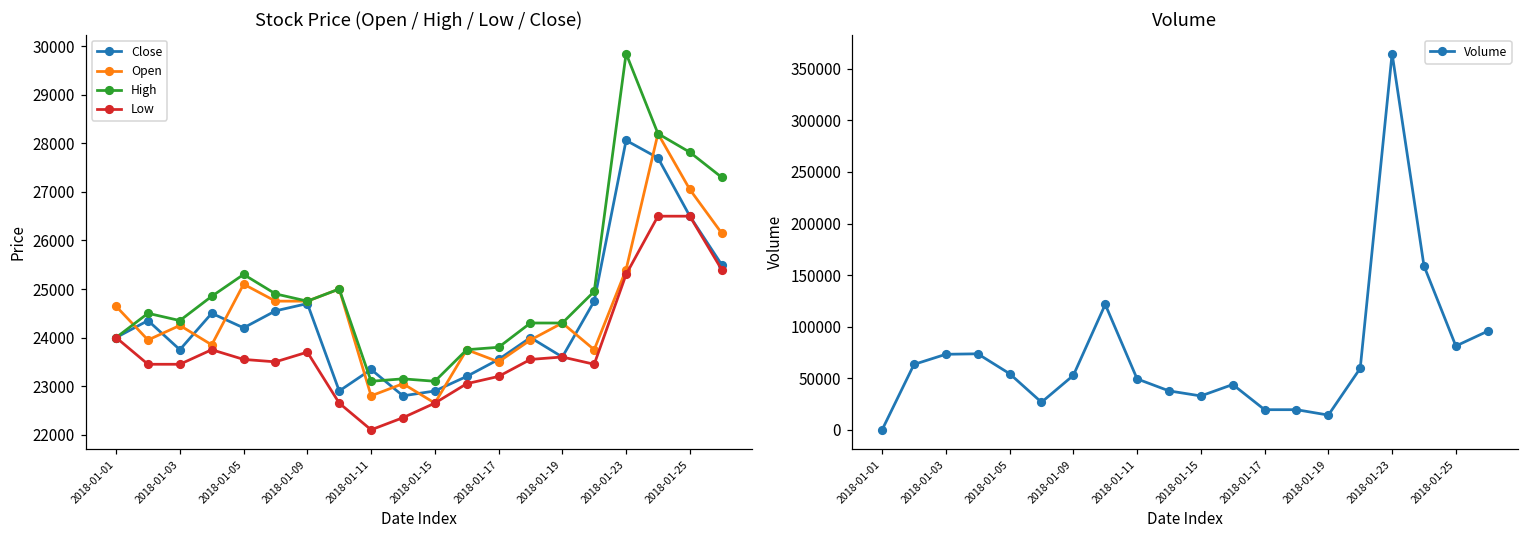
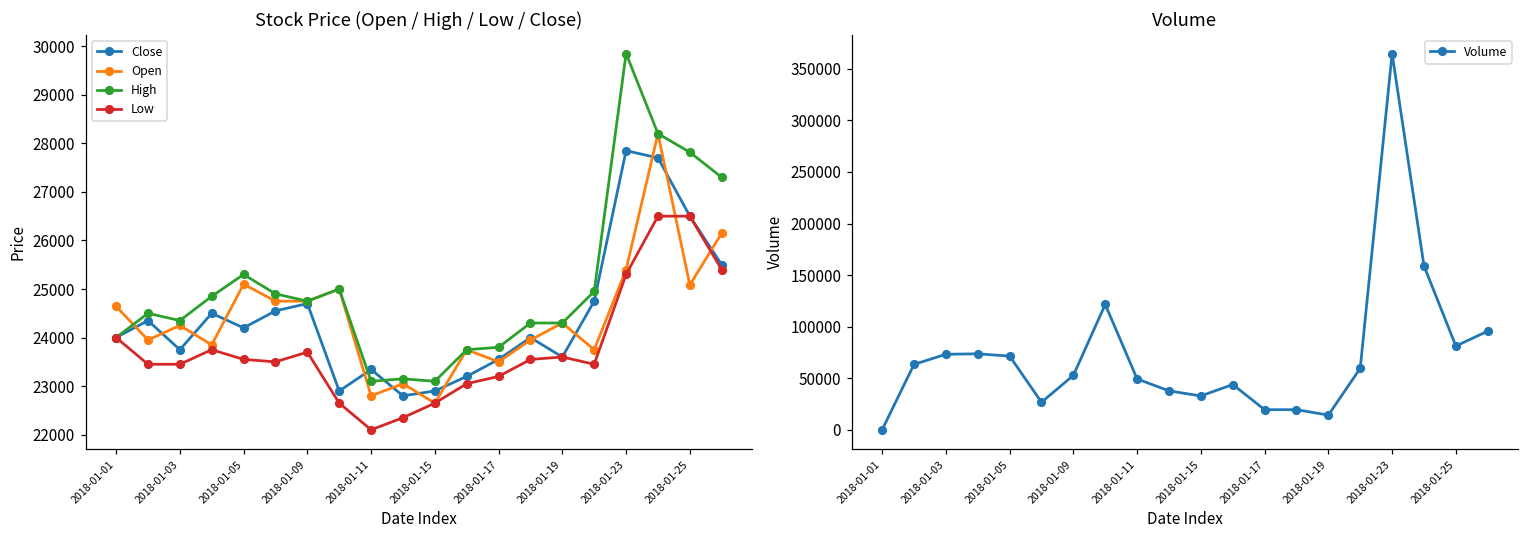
Stock Price (Open / High / Low / Close), Close, 2018-01-23: 28100 -> 27900
Stock Price (Open / High / Low / Close), Open, 2018-01-25: 27100 -> 25100
Volume, 2018-01-05: 50000 -> 70000
